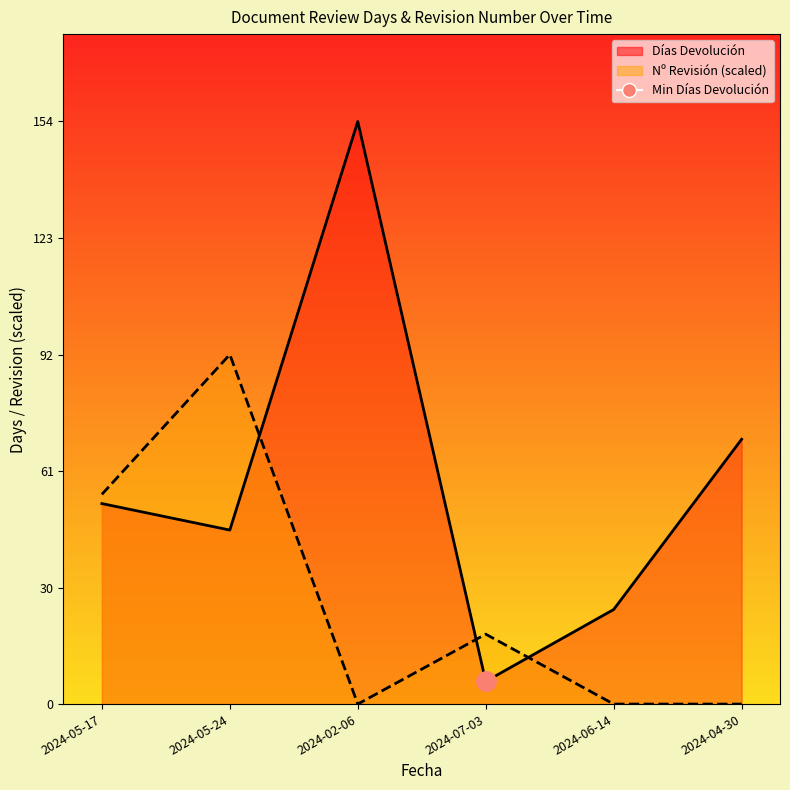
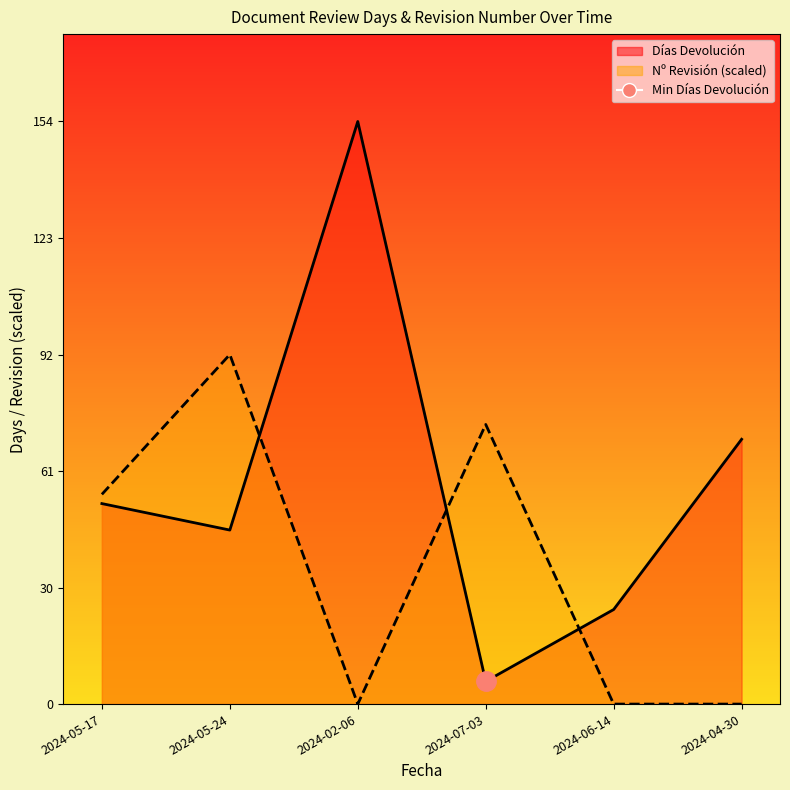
Nº Revisión (scaled), 2024-07-03: 18 -> 74
